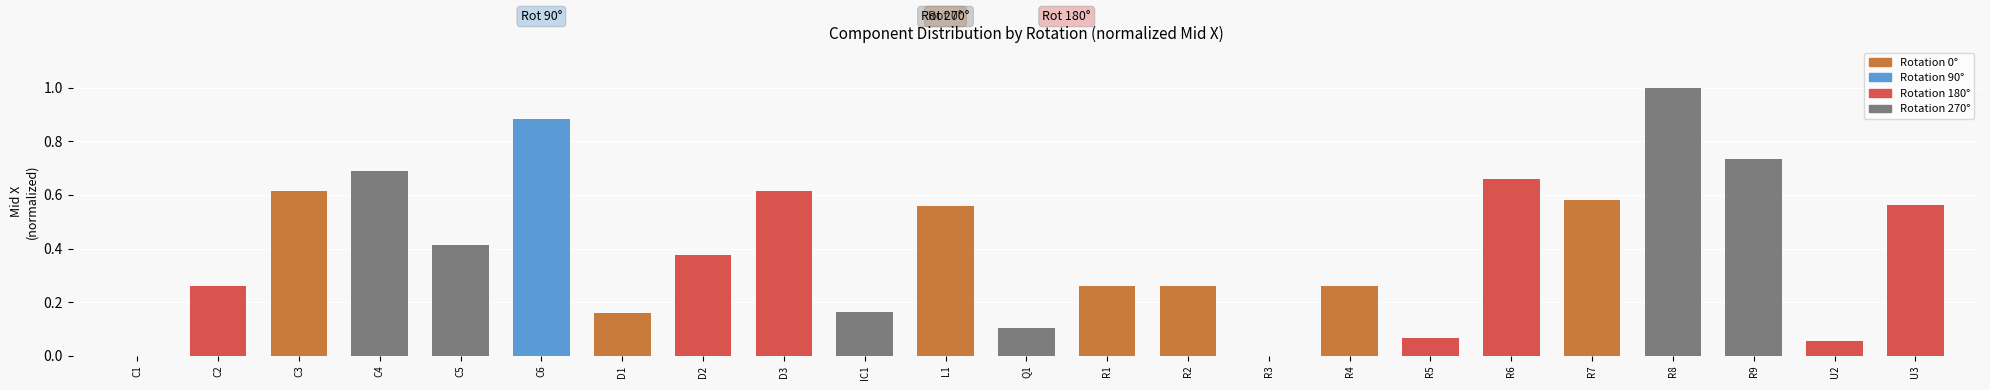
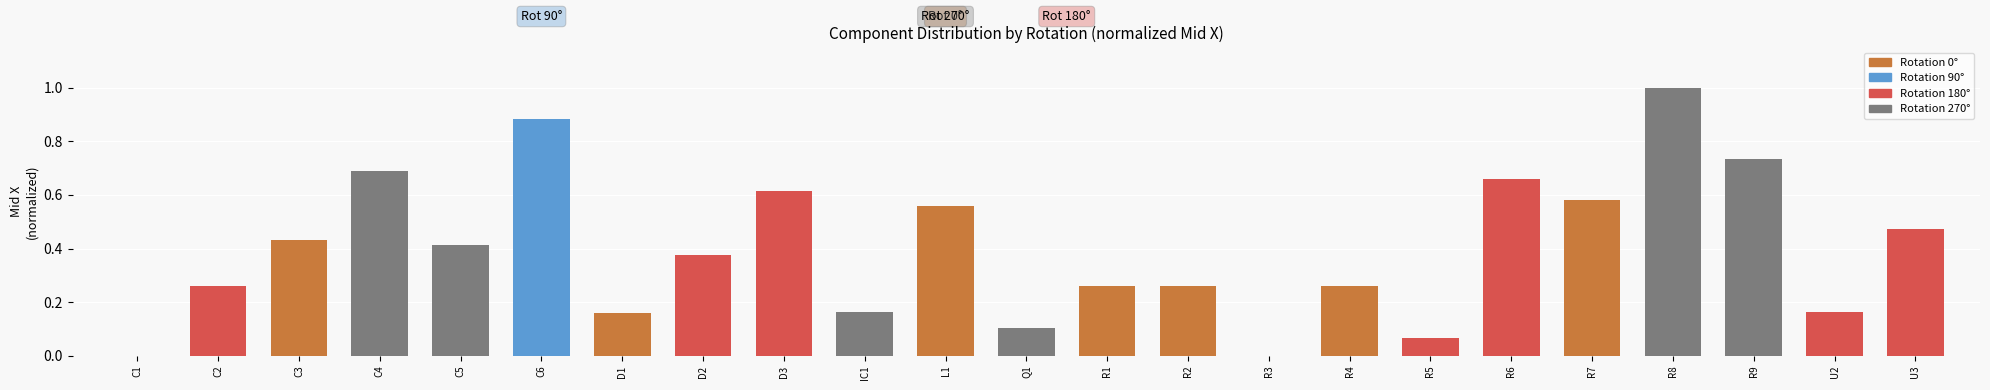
C3: 0.62 -> 0.43
U2: 0.05 -> 0.16
U3: 0.56 -> 0.47
